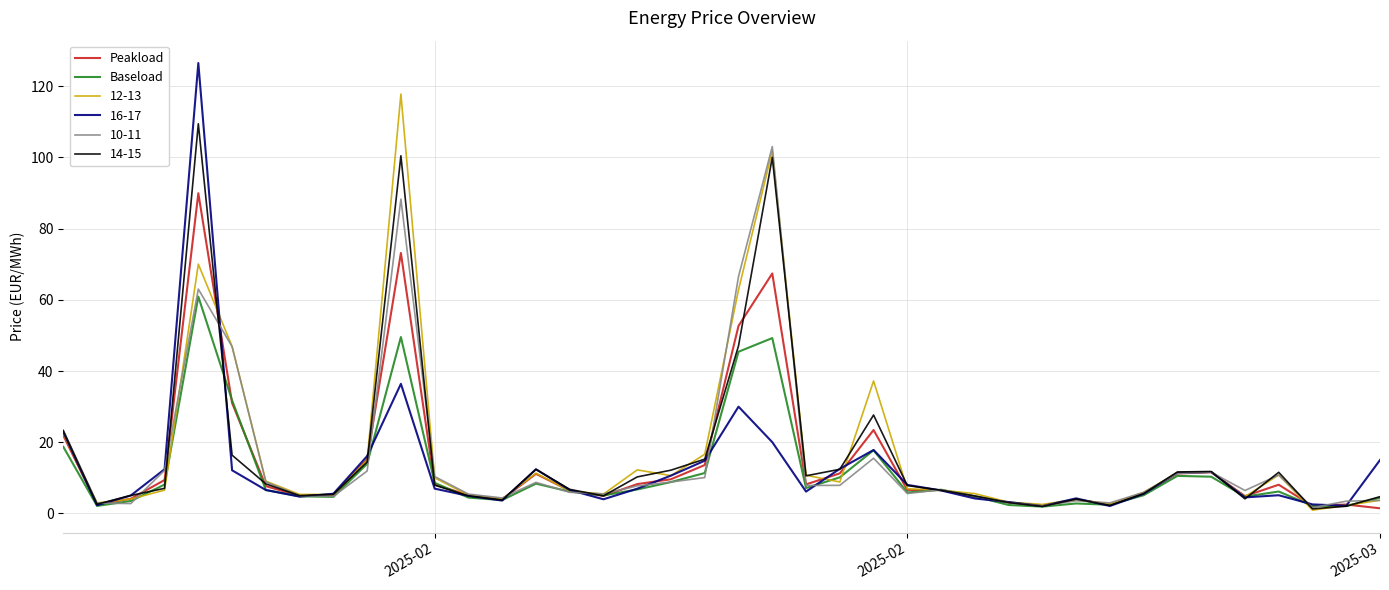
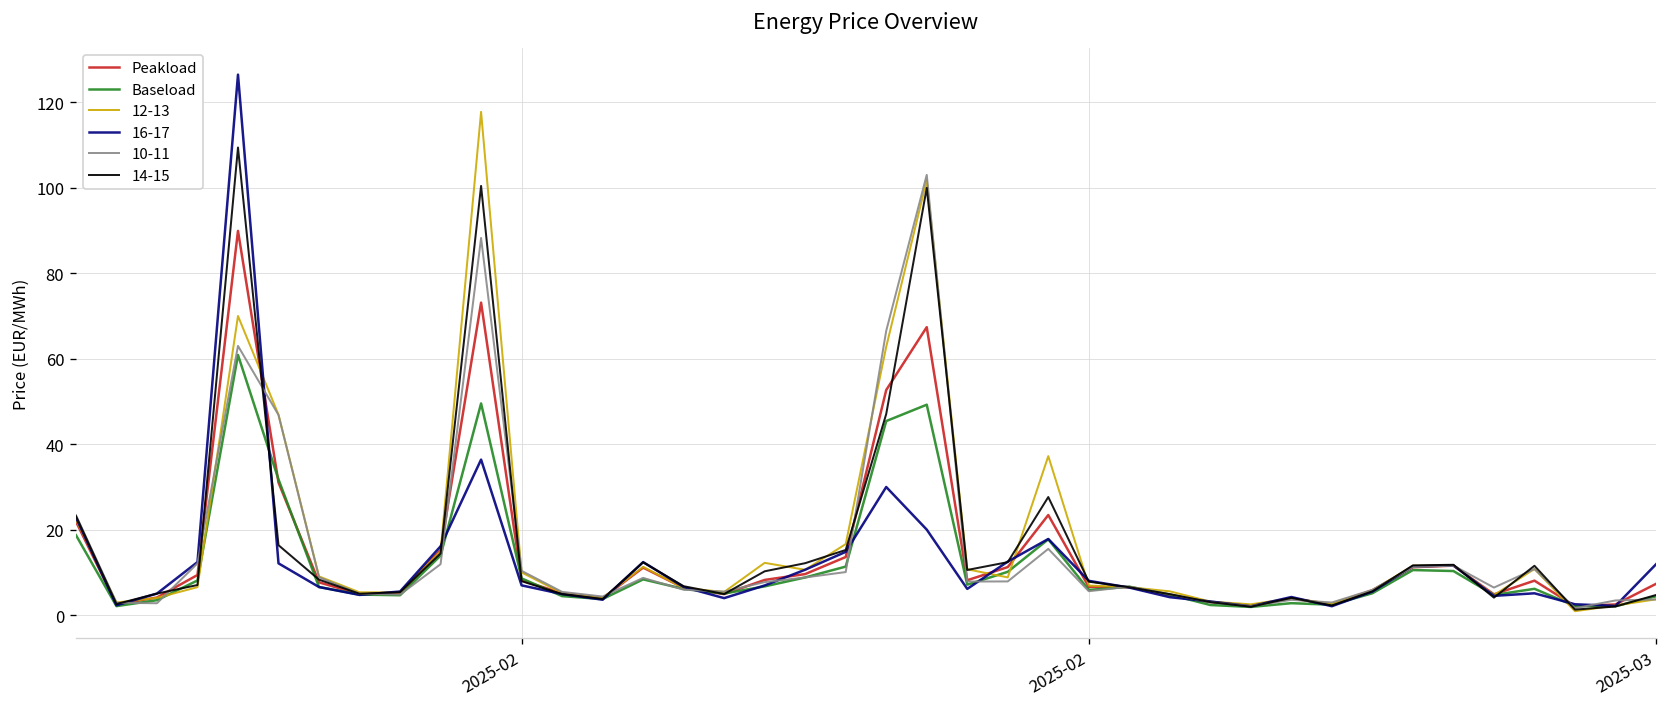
Peakload, 2025-03: 1 -> 7
16-17, 2025-03: 15 -> 12
